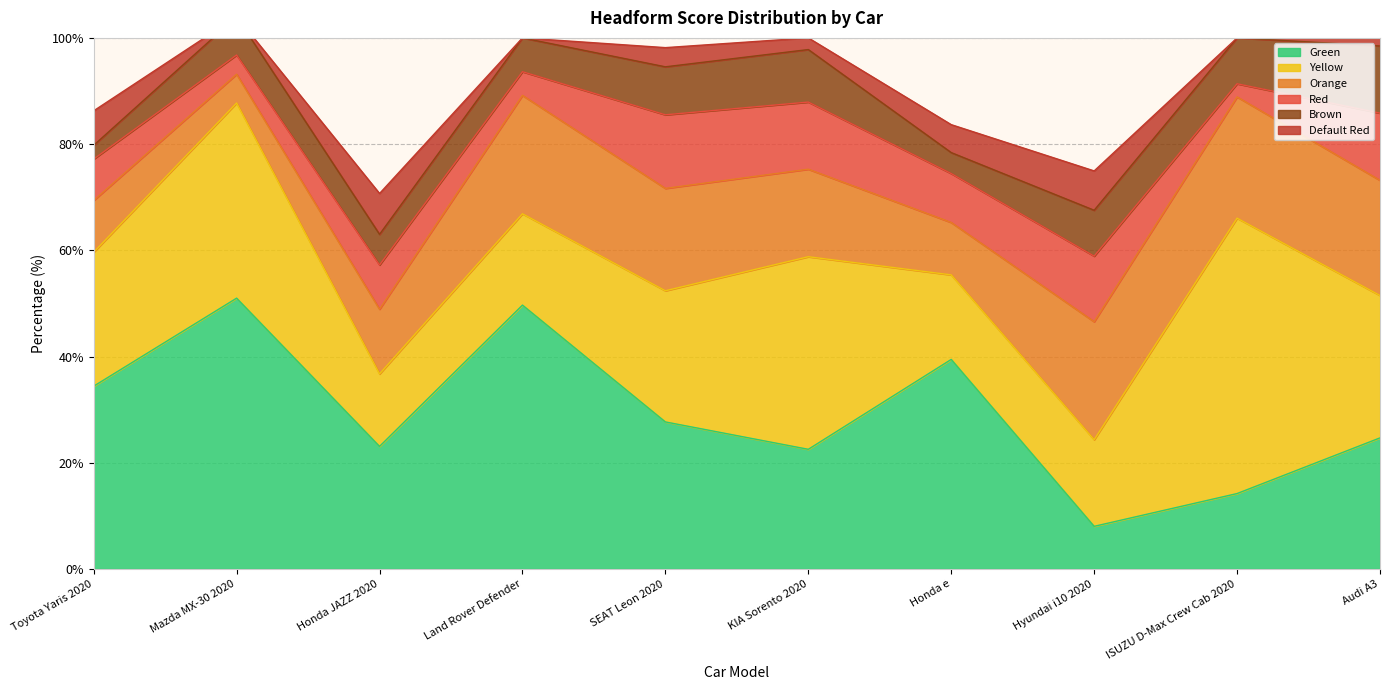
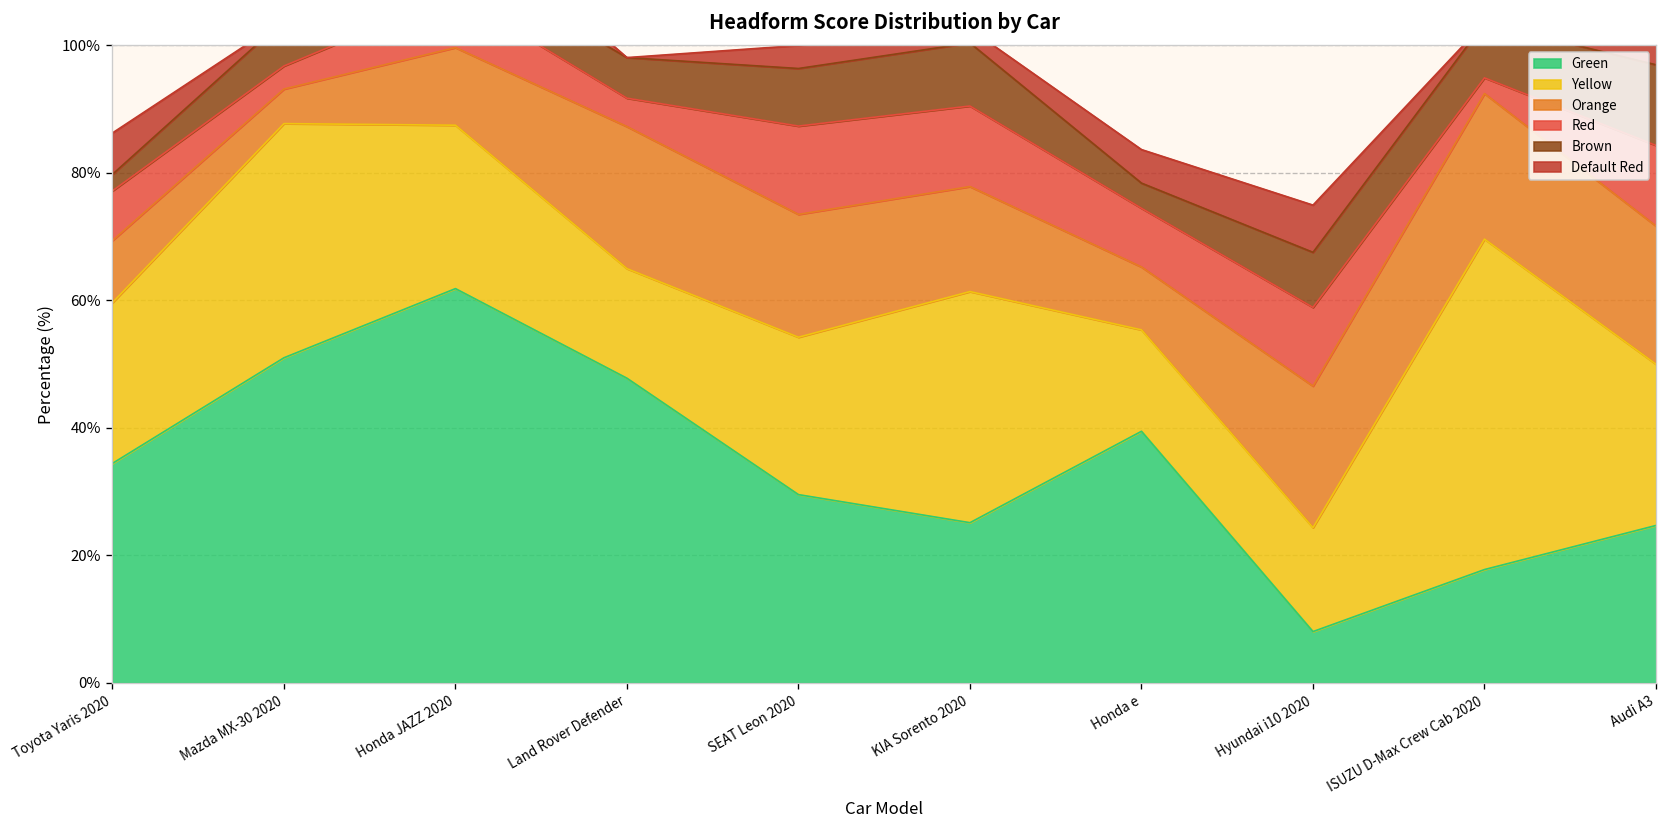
Green, Honda JAZZ 2020: 23% -> 62%
Yellow, Honda JAZZ 2020: 14% -> 26%
Green, Land Rover Defender: 50% -> 48%
Green, SEAT Leon 2020: 28% -> 30%
Green, KIA Sorento 2020: 23% -> 25%
Green, ISUZU D-Max Crew Cab 2020: 14% -> 18%
Yellow, Audi A3: 27% -> 25%
